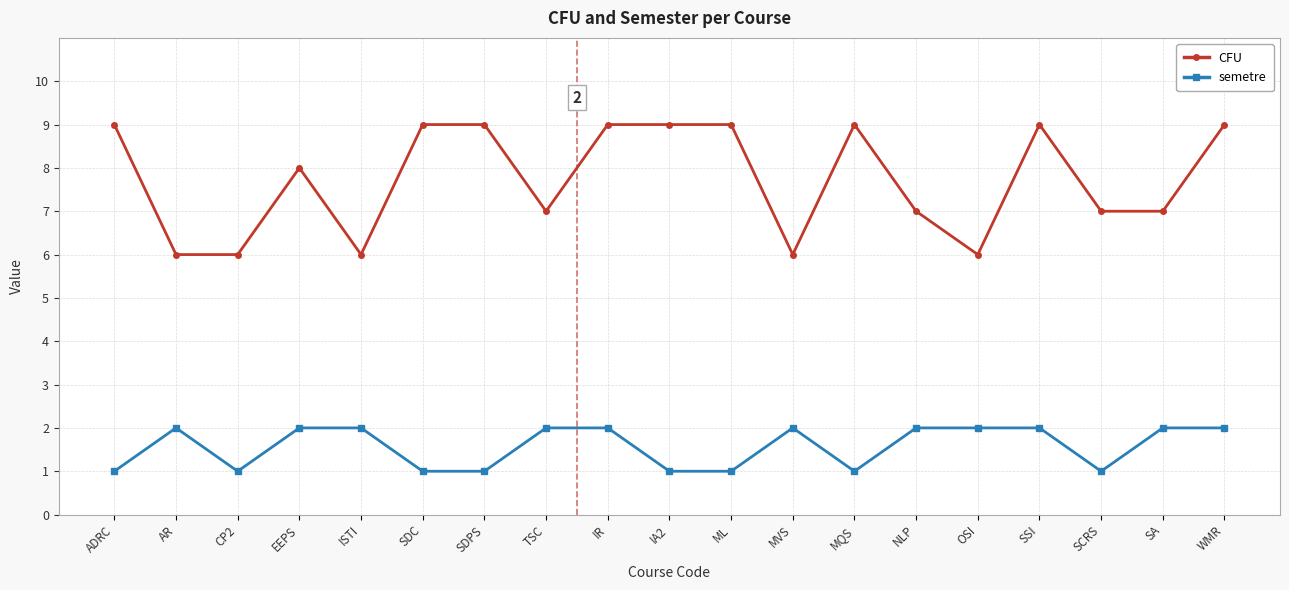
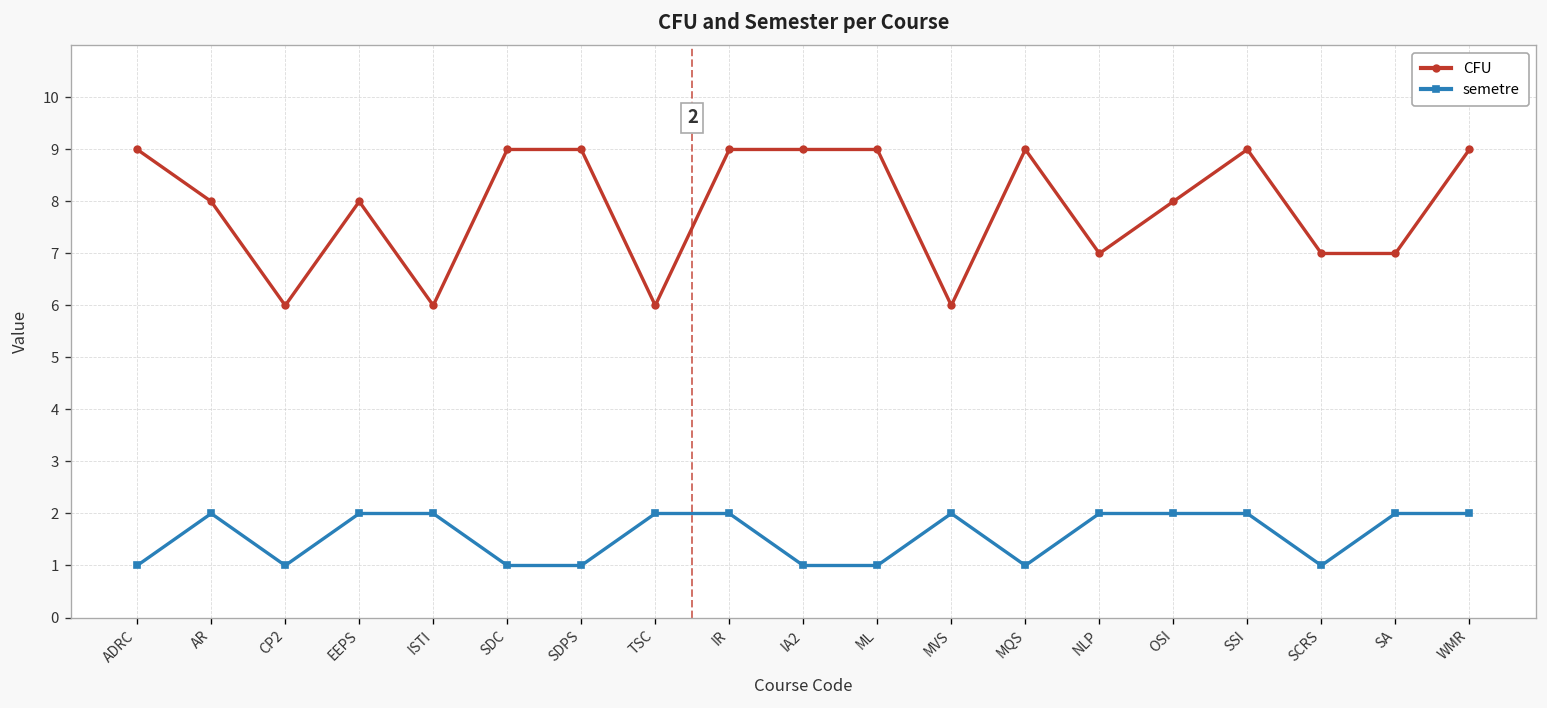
CFU, AR: 6 -> 8
CFU, TSC: 7 -> 6
CFU, OSI: 6 -> 8
